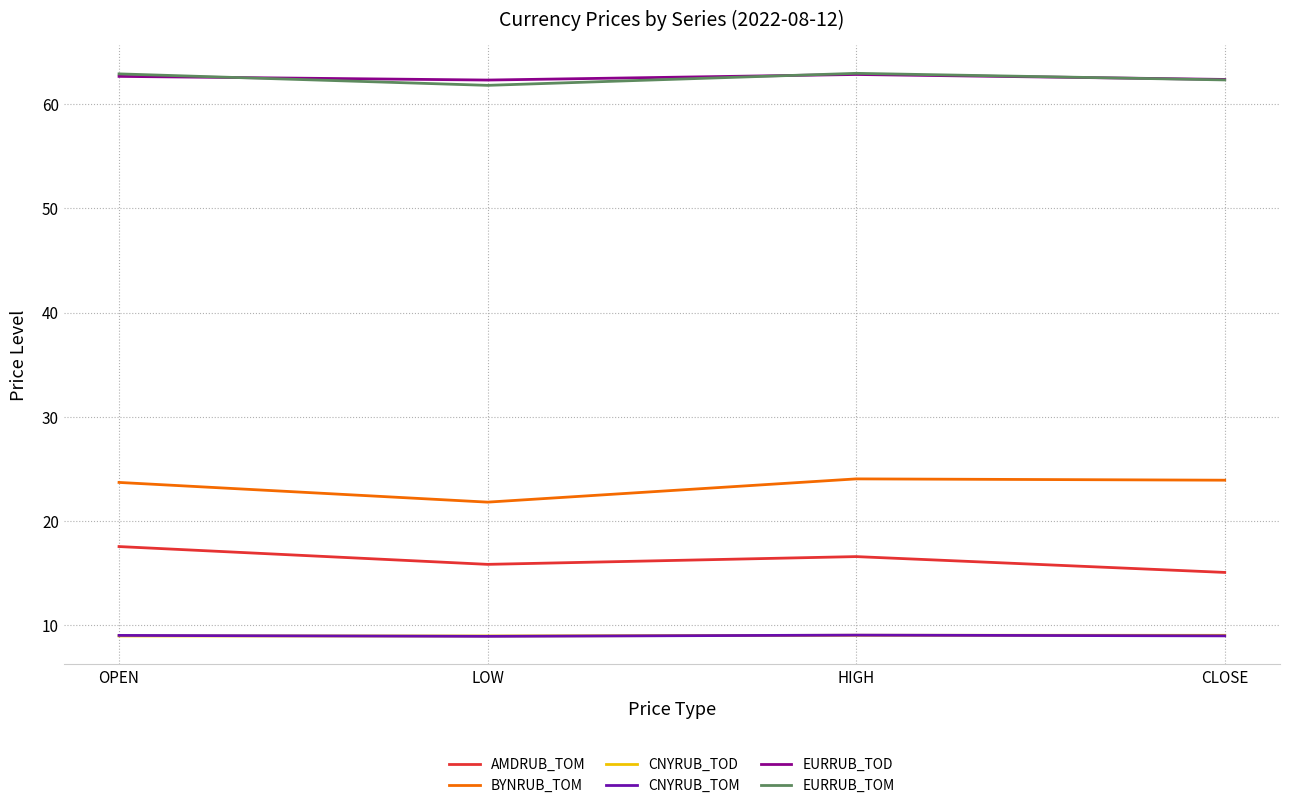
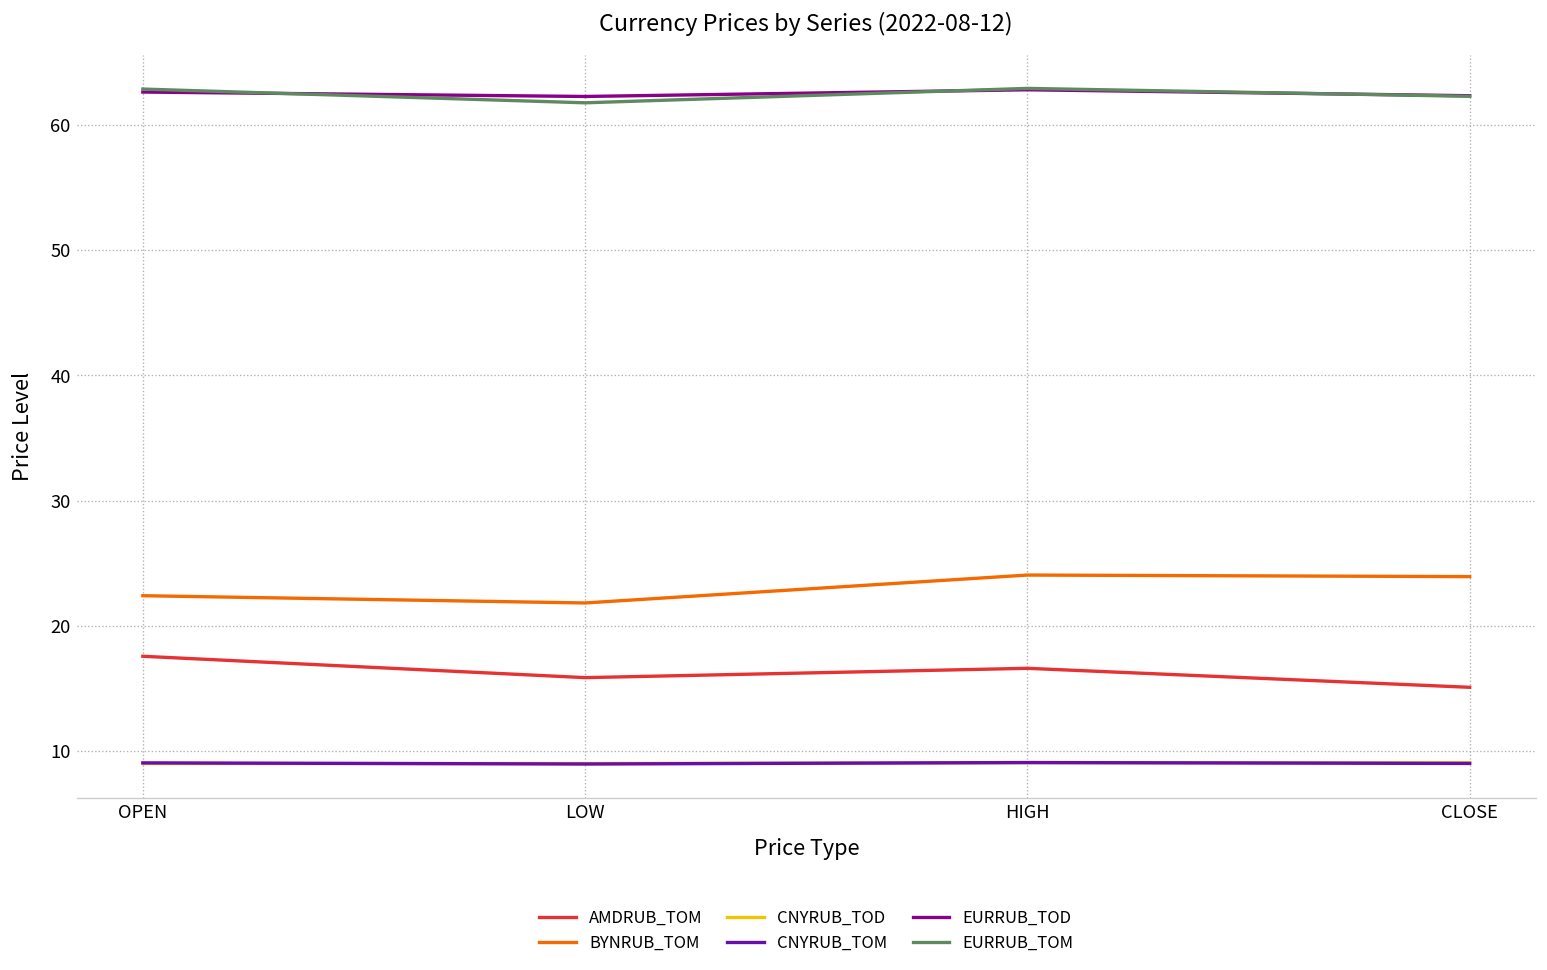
BYNRUB_TOM, OPEN: 23.7 -> 22.4
